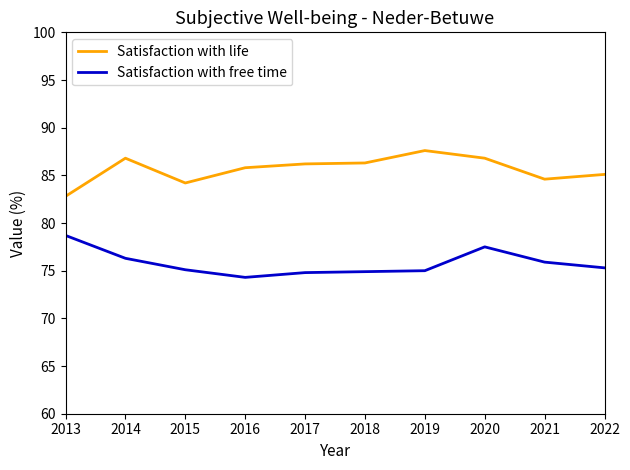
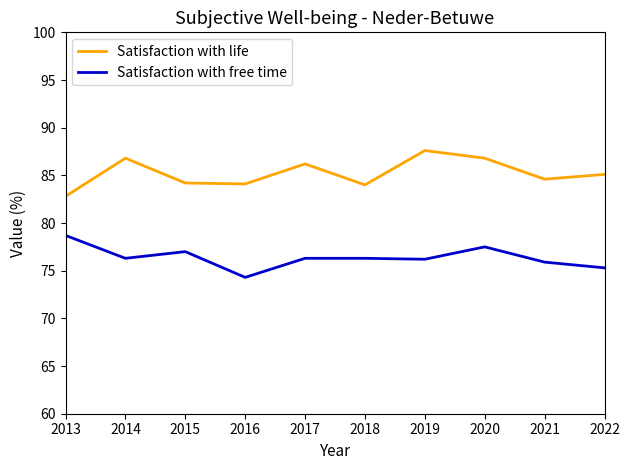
Satisfaction with free time, 2015: 75 -> 77
Satisfaction with life, 2016: 86 -> 84
Satisfaction with free time, 2017: 75 -> 76
Satisfaction with life, 2018: 86 -> 84
Satisfaction with free time, 2018: 75 -> 76
Satisfaction with free time, 2019: 75 -> 76
